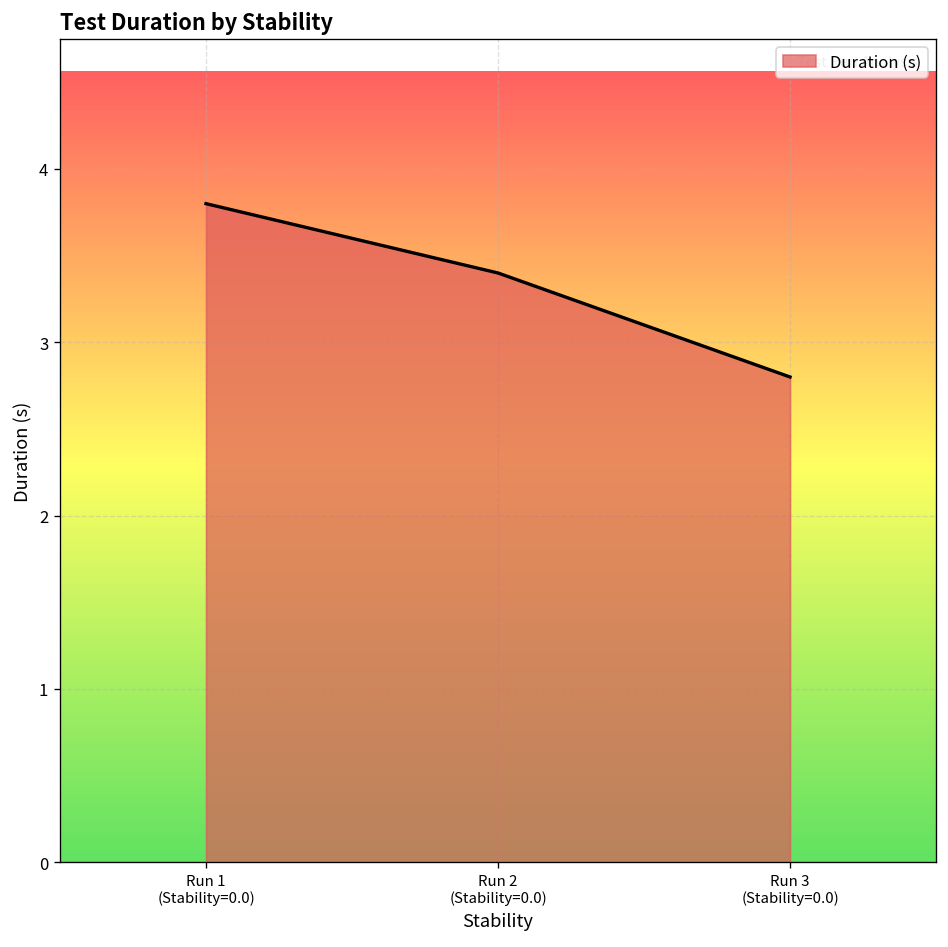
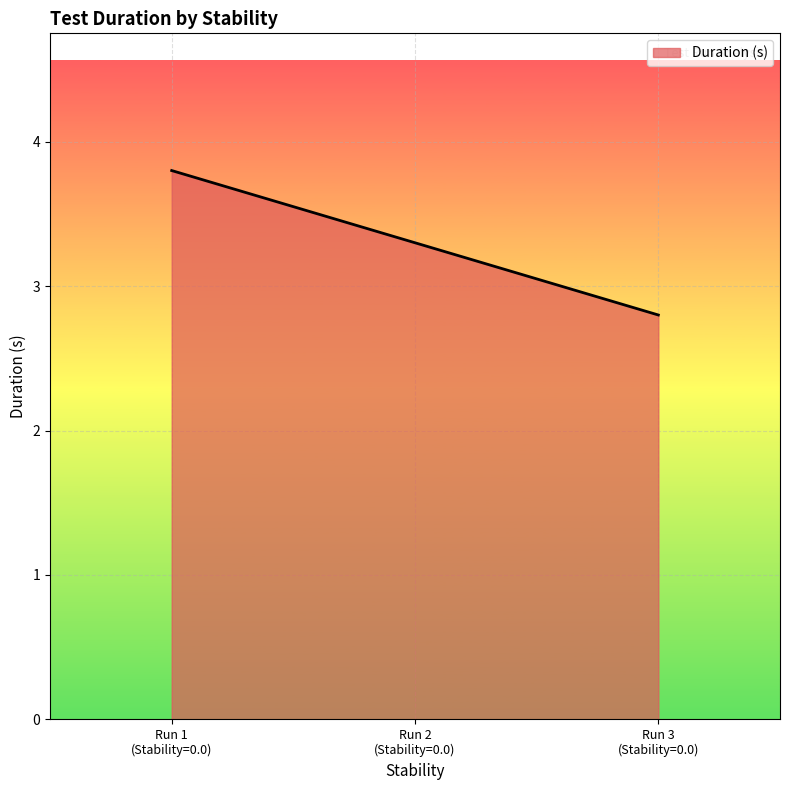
Run 2 (Stability=0.0): 3.4 -> 3.3
